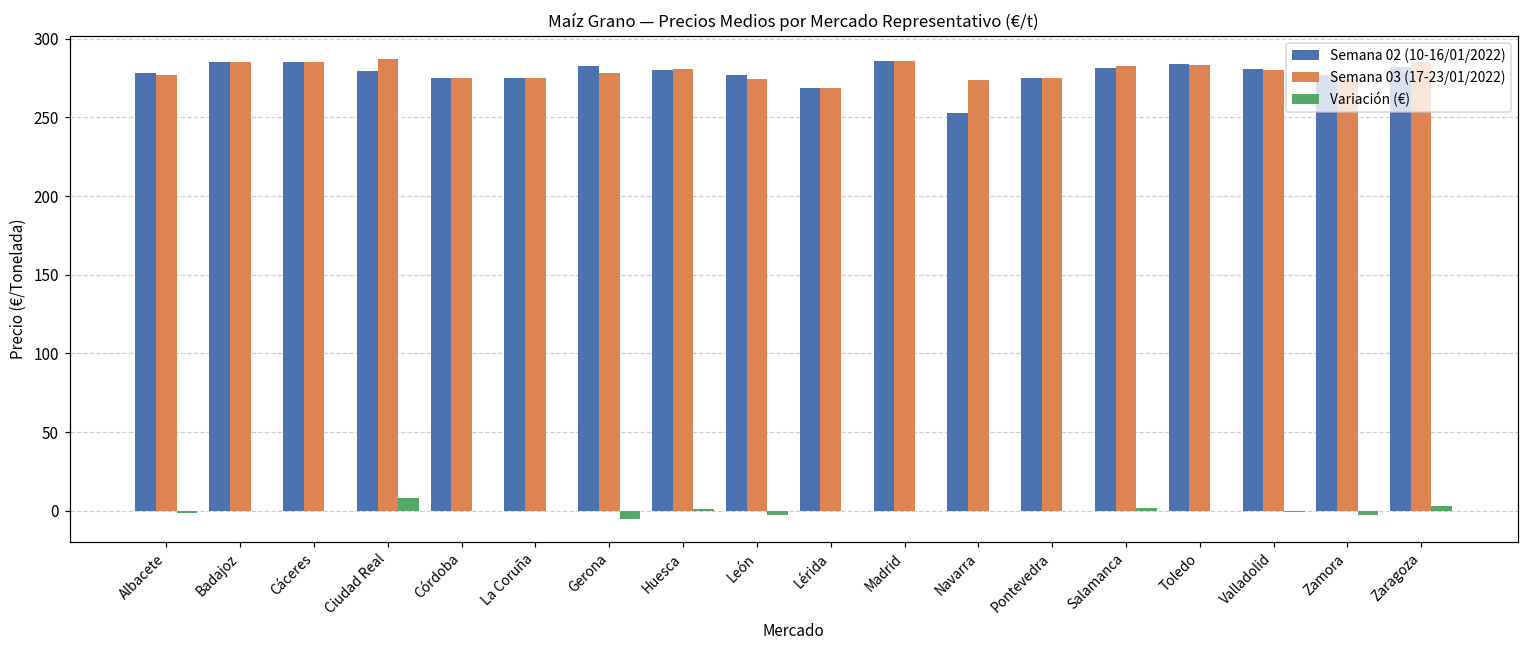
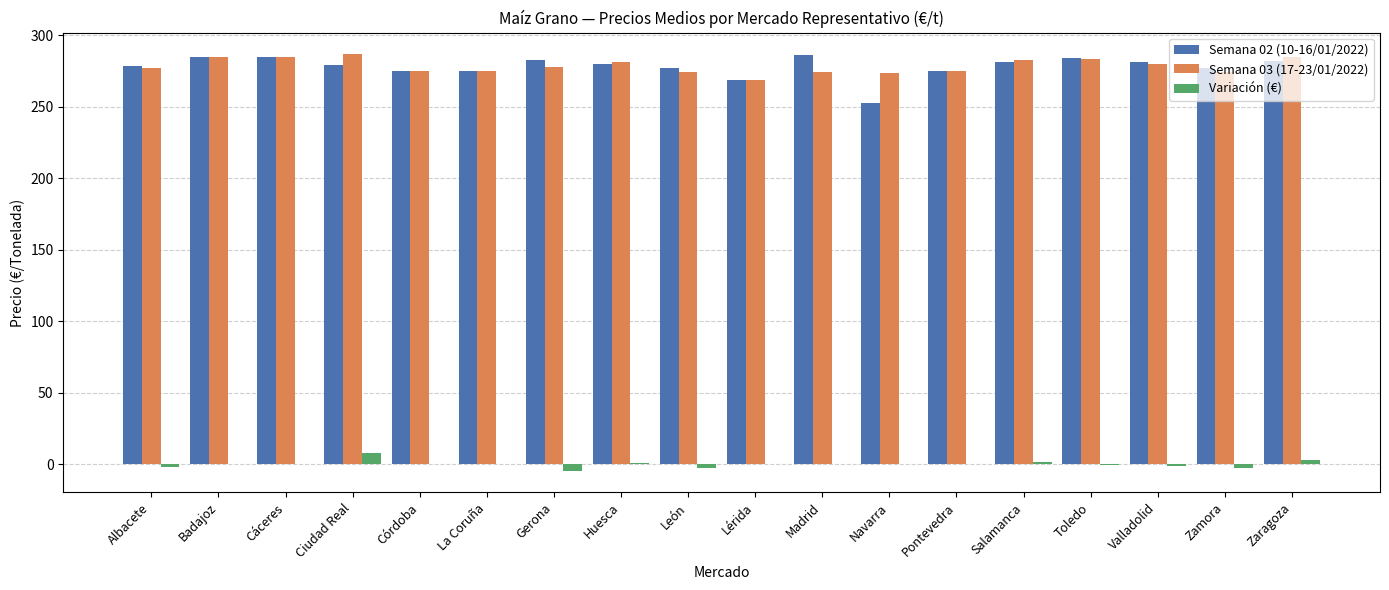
Semana 03 (17-23/01/2022), Madrid: 286 -> 274
